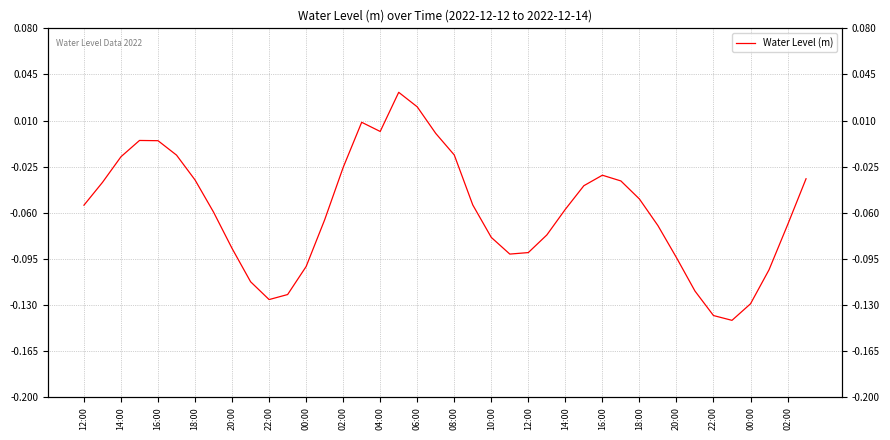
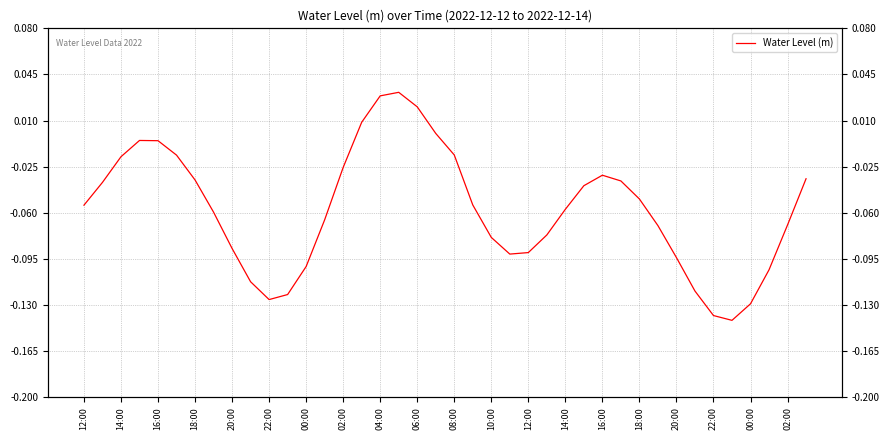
04:00: 0.002 -> 0.029
